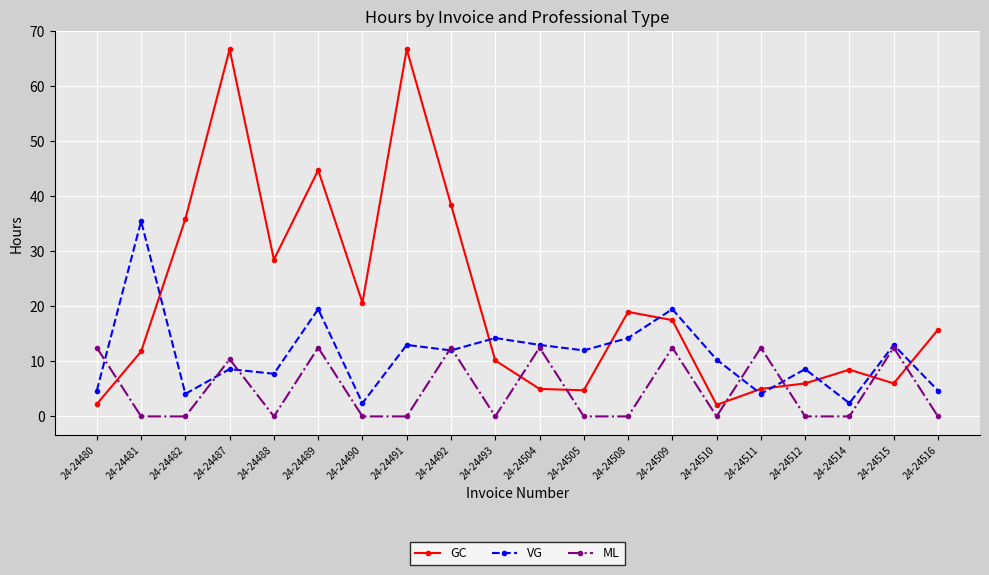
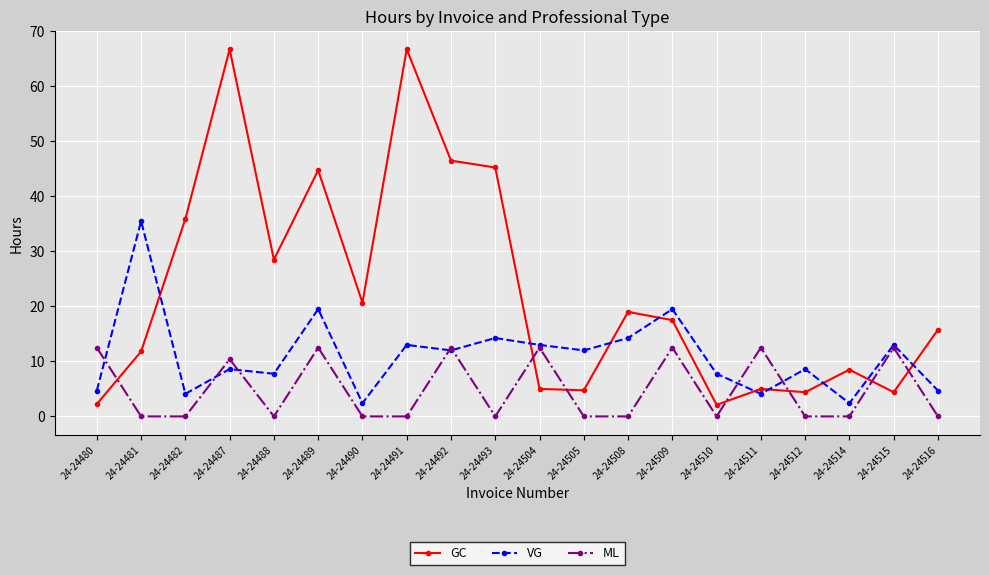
GC, 24-24492: 39 -> 47
GC, 24-24493: 10 -> 45
VG, 24-24510: 10 -> 8
GC, 24-24512: 6 -> 4
GC, 24-24515: 6 -> 4
